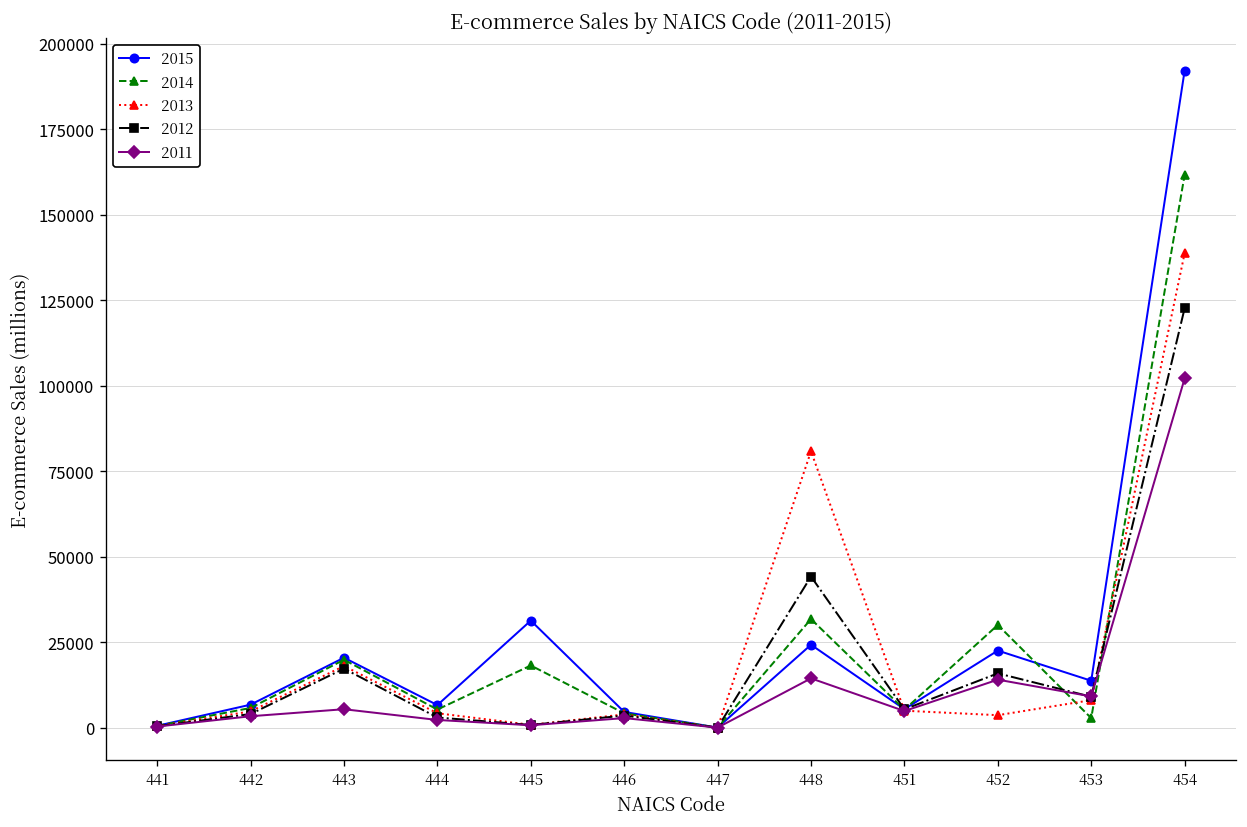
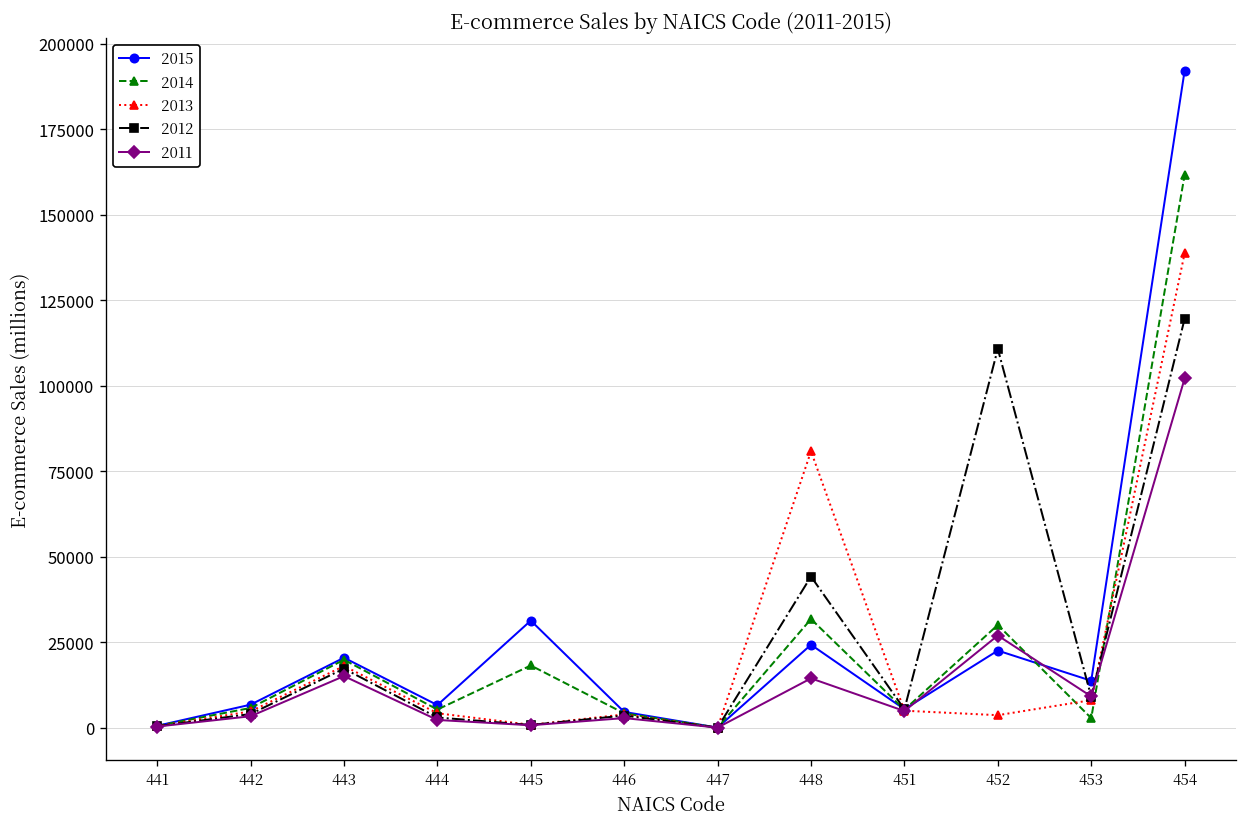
2011, 443: 5000 -> 15000
2012, 452: 16000 -> 111000
2011, 452: 14000 -> 27000
2012, 454: 123000 -> 120000
